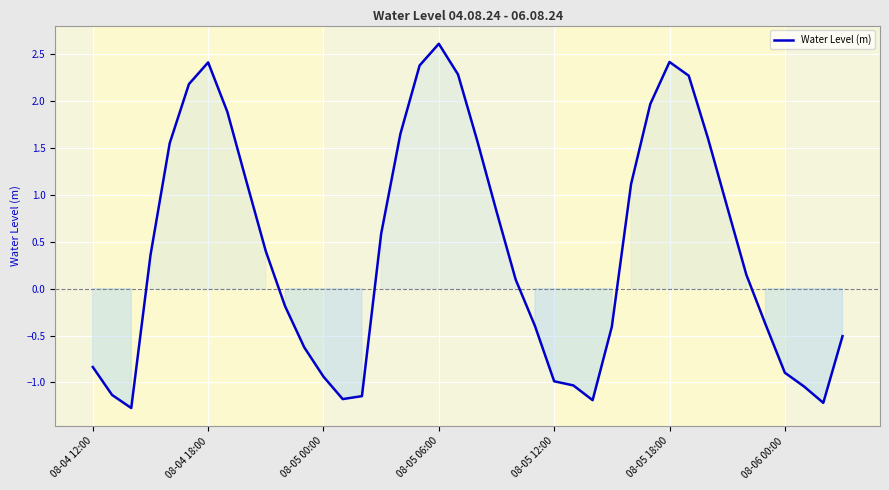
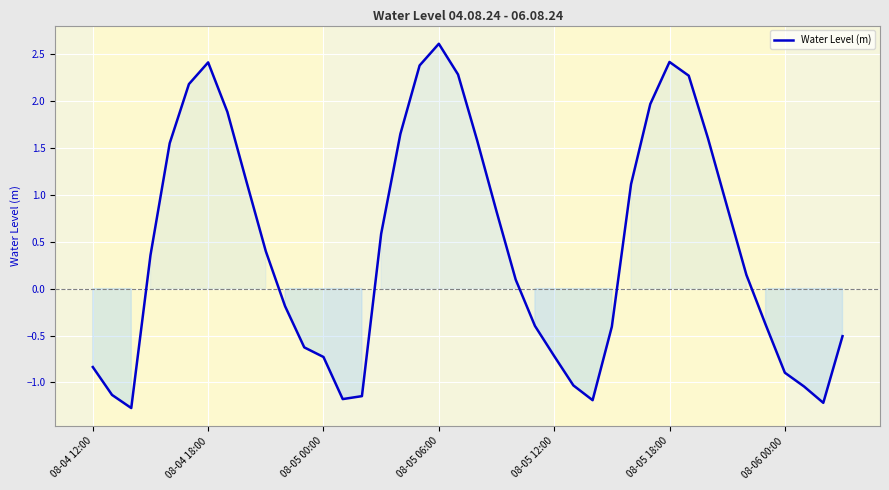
08-05 00:00: -0.9 -> -0.7
08-05 12:00: -1.0 -> -0.7
